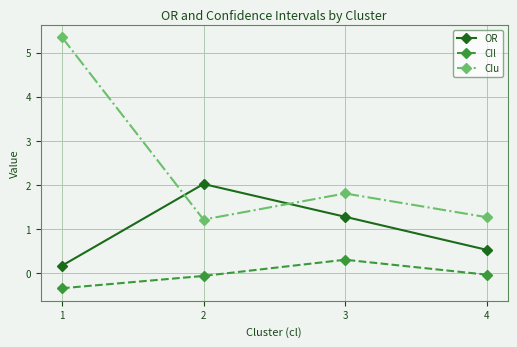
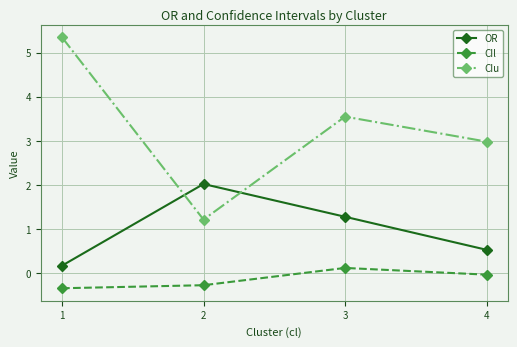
CIl, 2: -0.1 -> -0.3
CIl, 3: 0.3 -> 0.1
CIu, 3: 1.8 -> 3.5
CIu, 4: 1.3 -> 3.0
